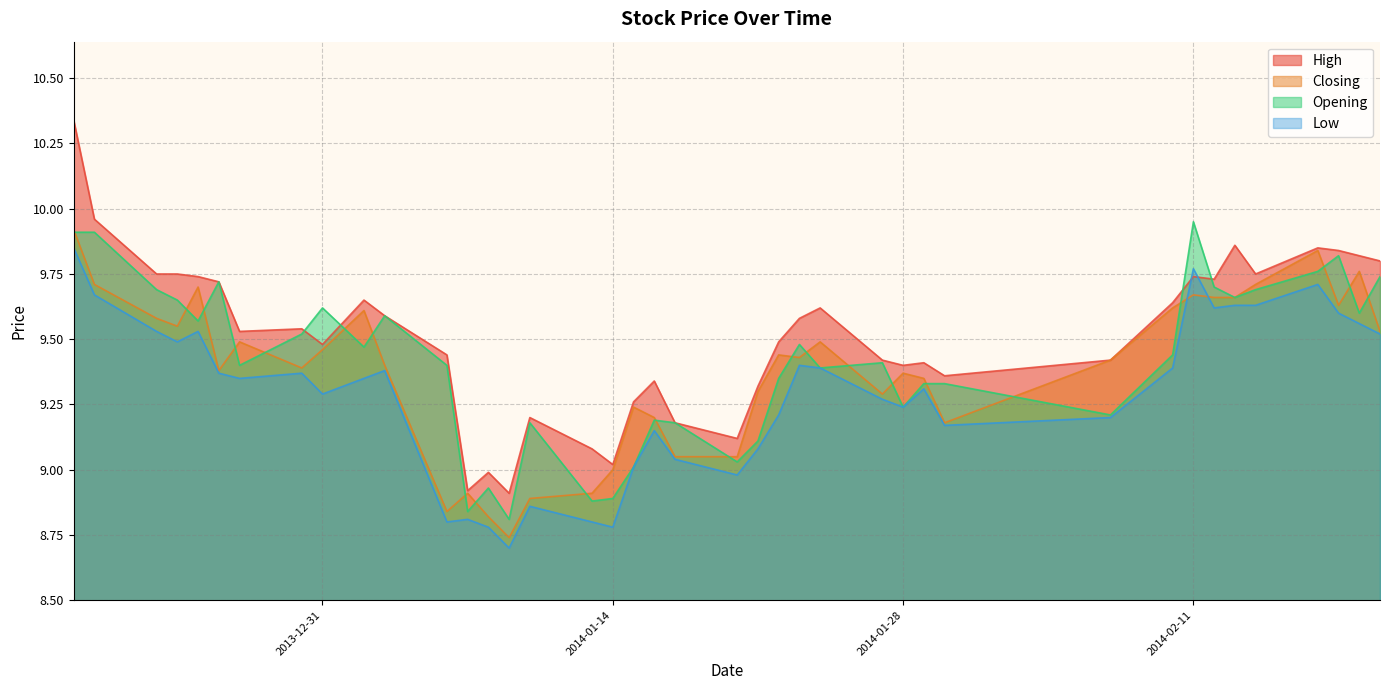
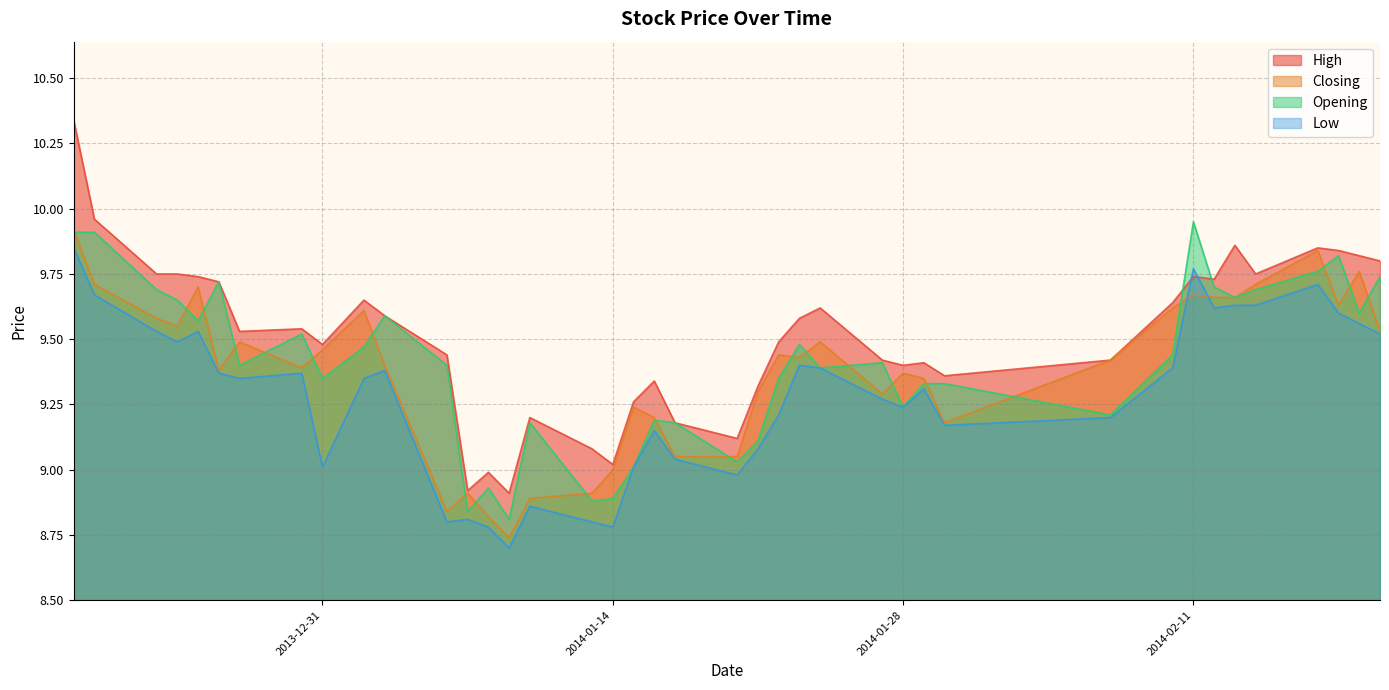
Opening, 2013-12-31: 9.62 -> 9.35
Low, 2013-12-31: 9.29 -> 9.01
